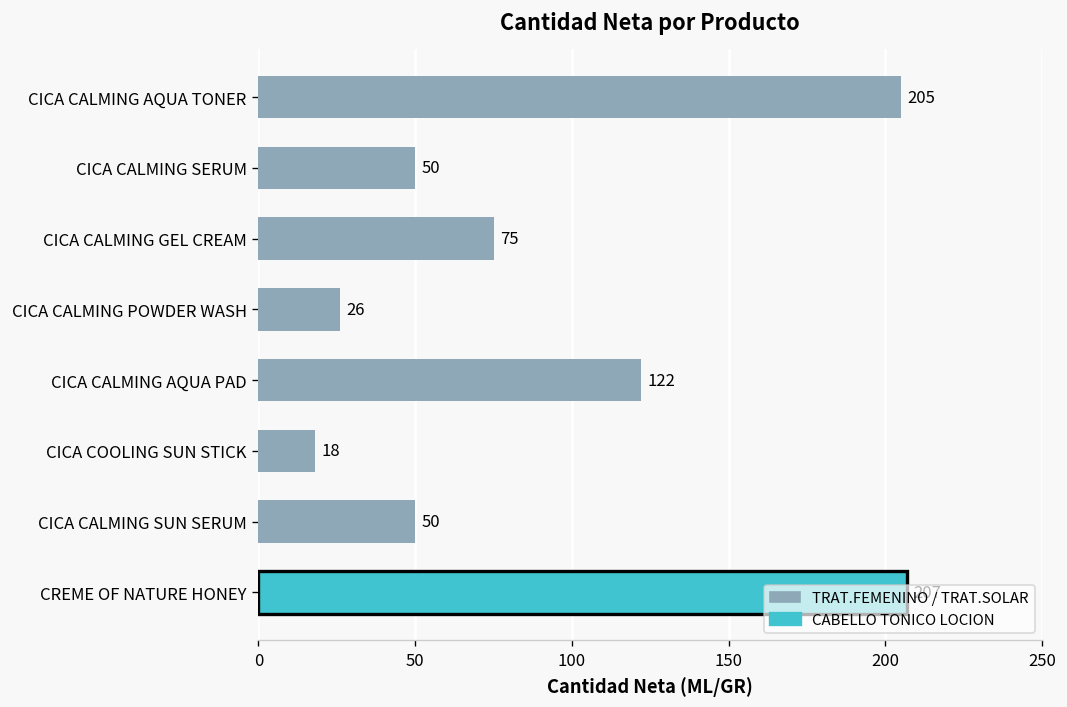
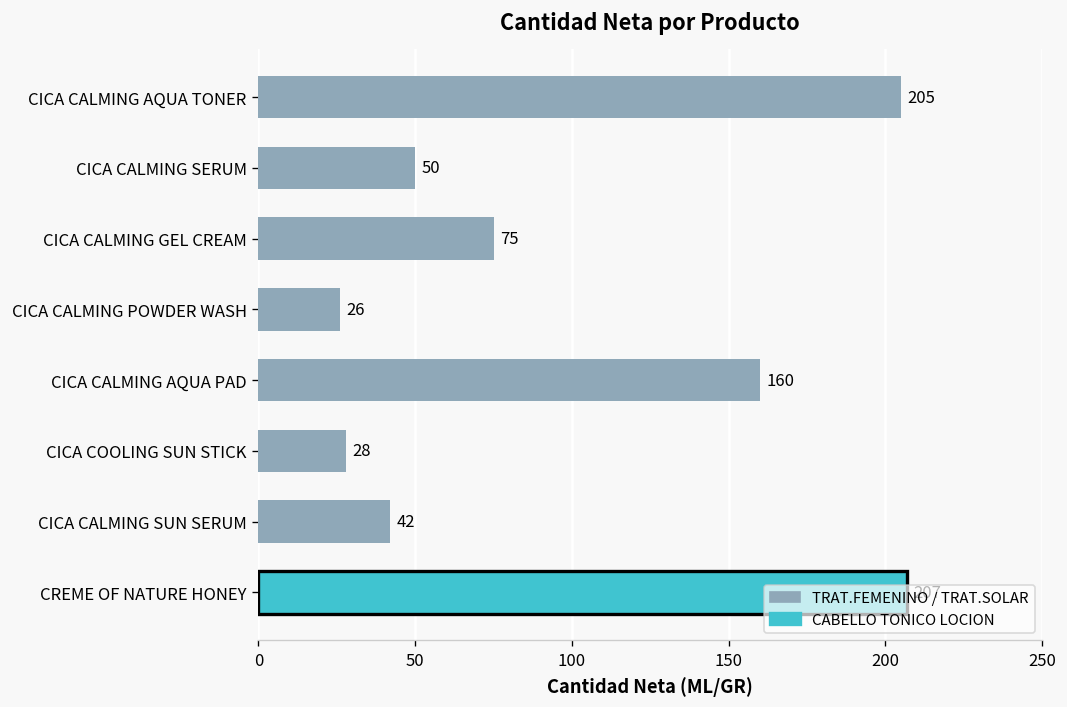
CICA CALMING AQUA PAD: 122 -> 160
CICA COOLING SUN STICK: 18 -> 28
CICA CALMING SUN SERUM: 50 -> 42
